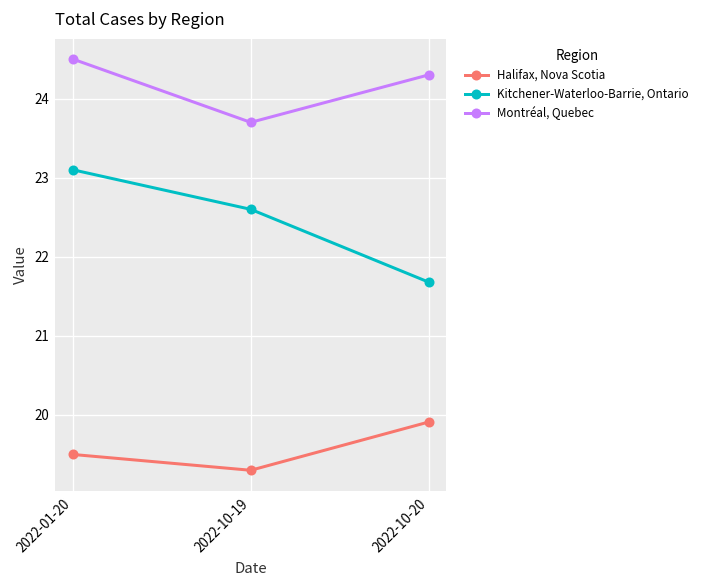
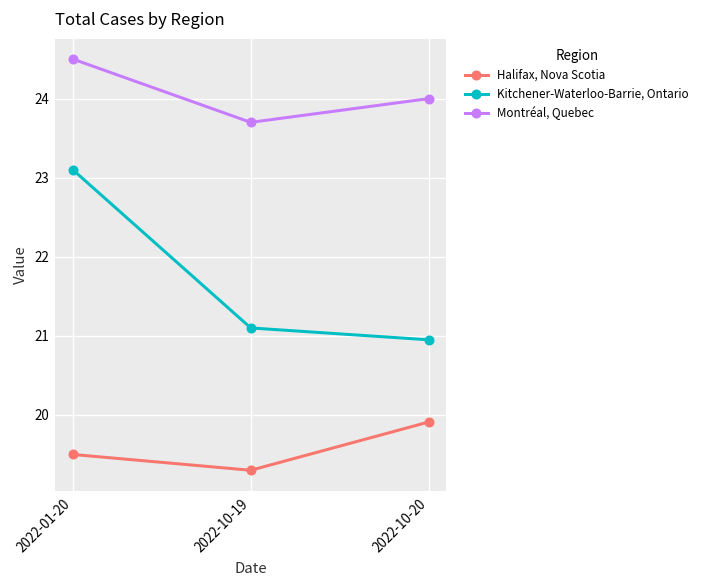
Kitchener-Waterloo-Barrie, Ontario, 2022-10-19: 22.6 -> 21.1
Kitchener-Waterloo-Barrie, Ontario, 2022-10-20: 21.7 -> 21.0
Montréal, Quebec, 2022-10-20: 24.3 -> 24.0
